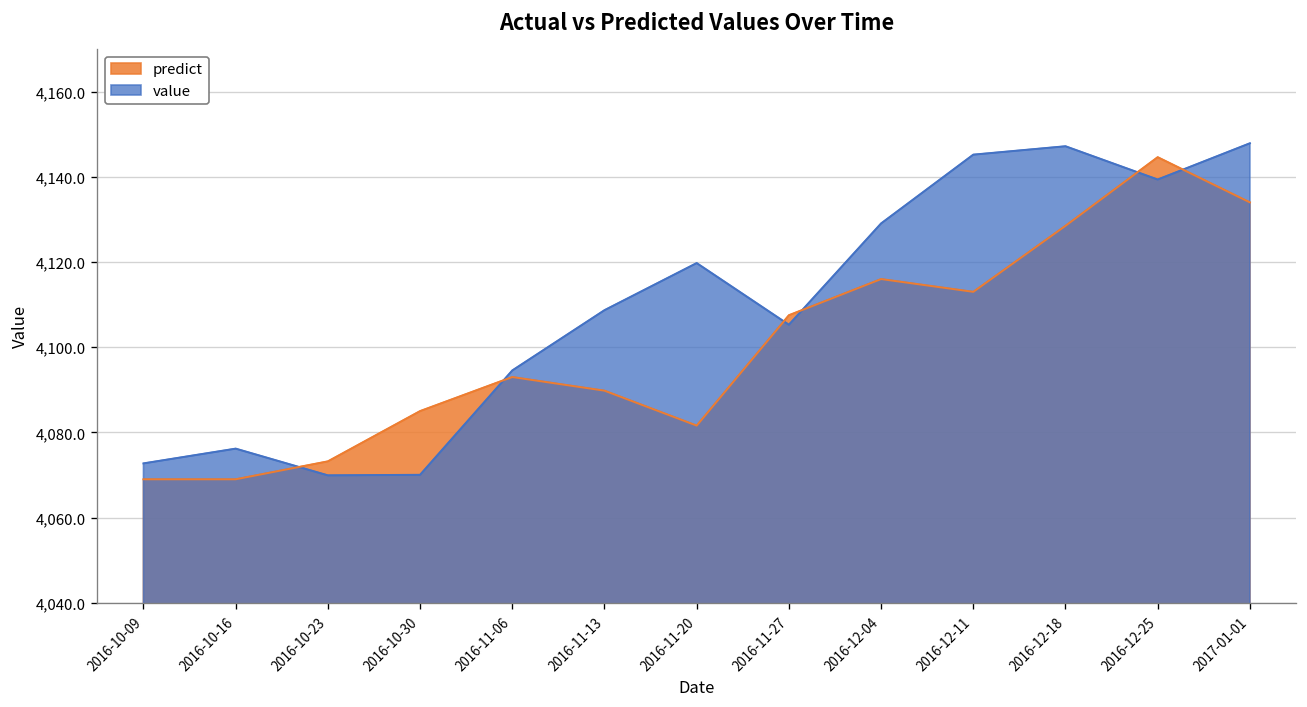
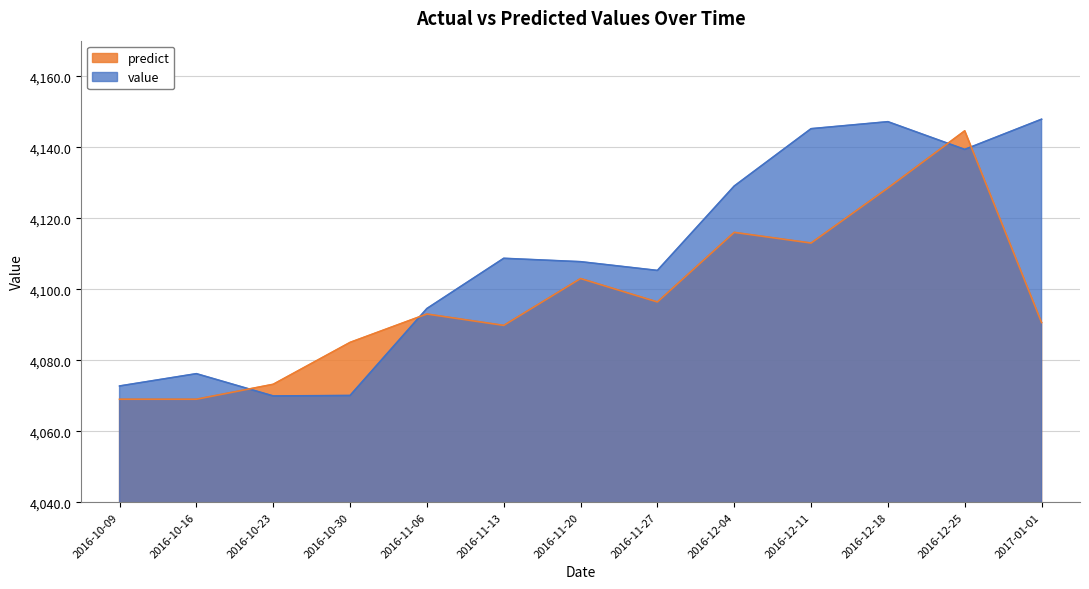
predict, 2016-11-20: 4,082 -> 4,103
value, 2016-11-20: 4,120 -> 4,108
predict, 2016-11-27: 4,108 -> 4,096
predict, 2017-01-01: 4,134 -> 4,091
